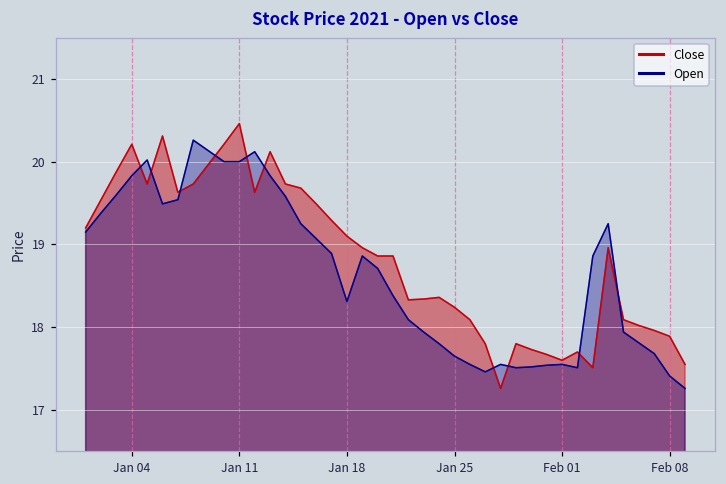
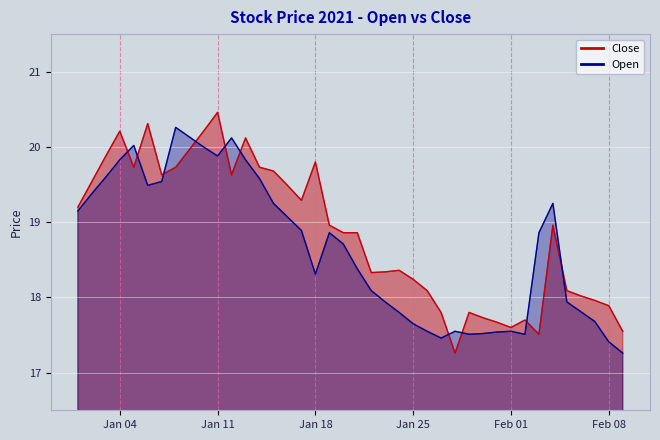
Open, Jan 11: 20.0 -> 19.9
Close, Jan 18: 19.1 -> 19.8
